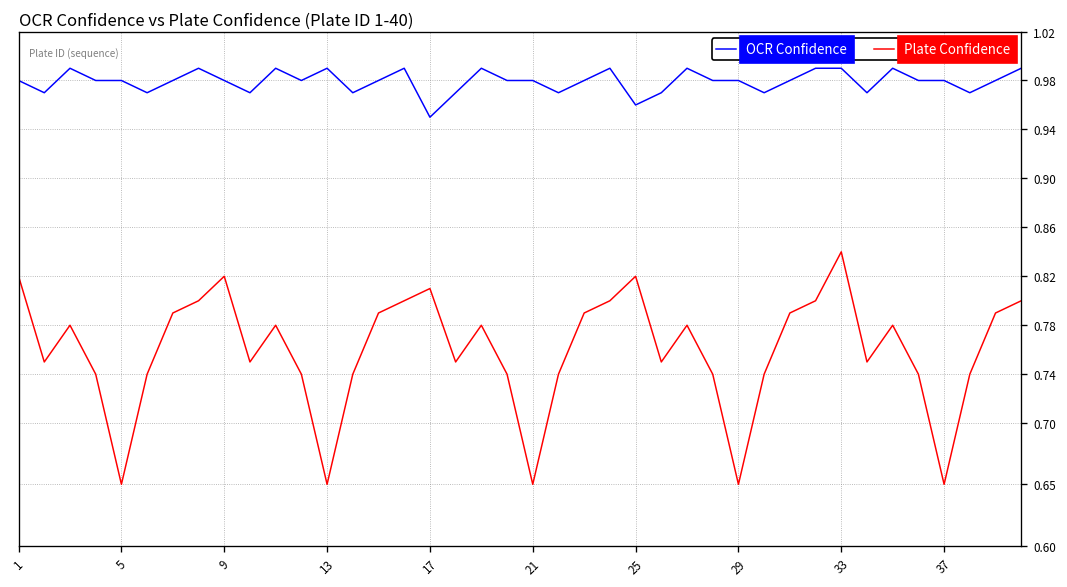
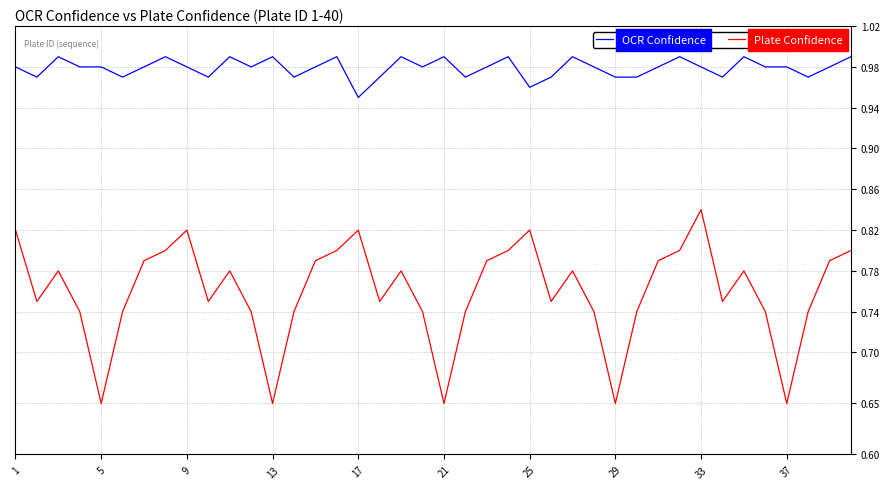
Plate Confidence, 17: 0.81 -> 0.82
OCR Confidence, 21: 0.98 -> 0.99
OCR Confidence, 29: 0.98 -> 0.97
OCR Confidence, 33: 0.99 -> 0.98
